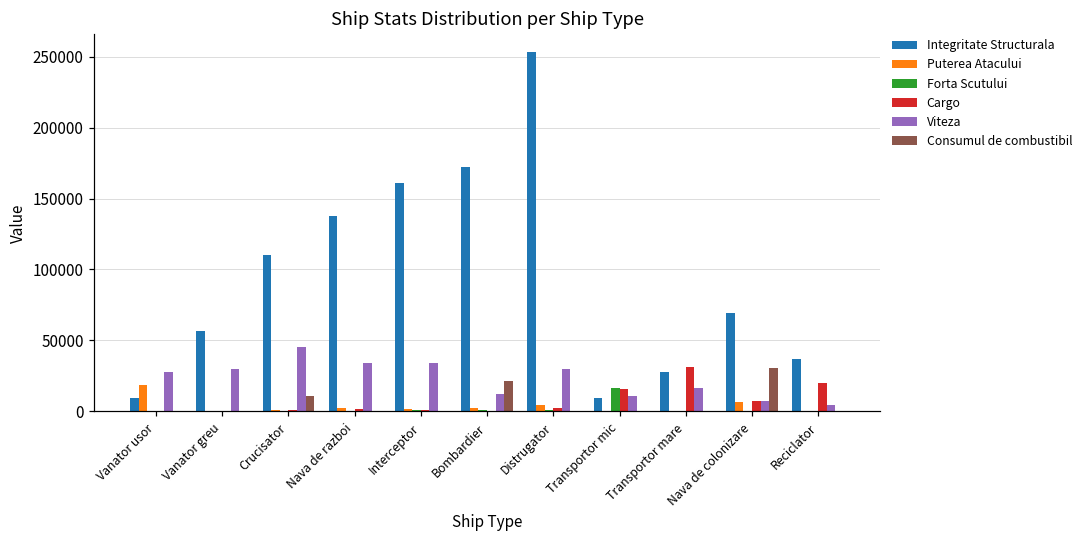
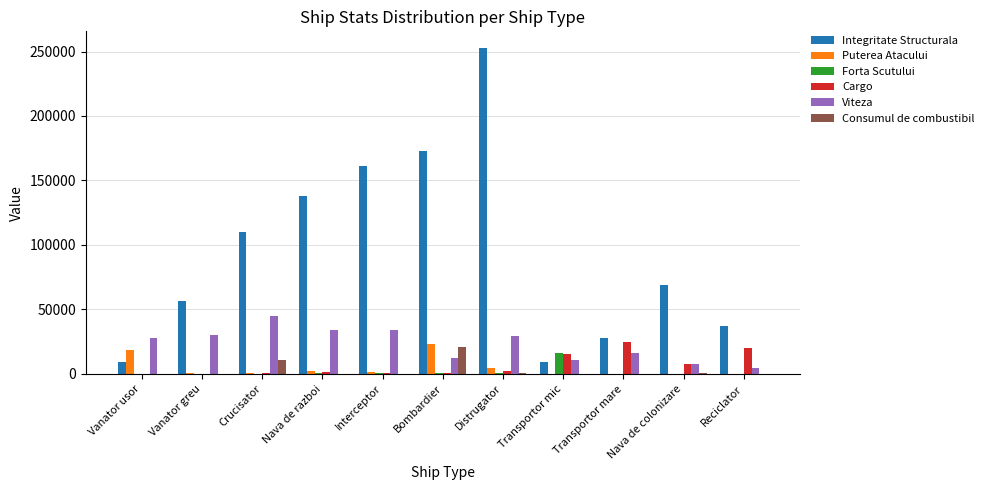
Puterea Atacului, Bombardier: 2000 -> 23000
Cargo, Transportor mare: 32000 -> 25000
Puterea Atacului, Nava de colonizare: 6000 -> 0
Consumul de combustibil, Nava de colonizare: 30000 -> 1000
